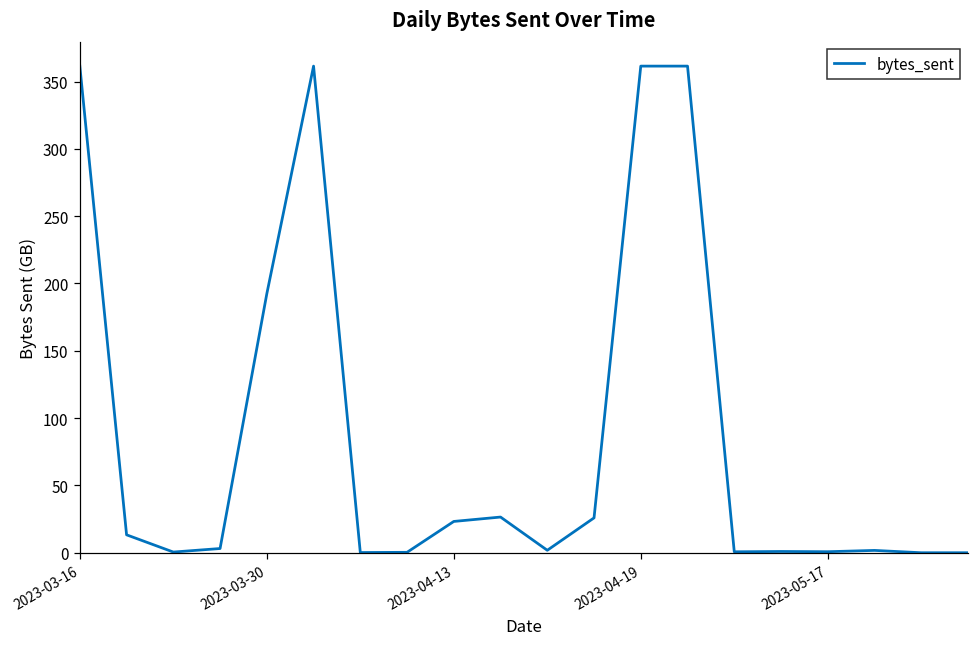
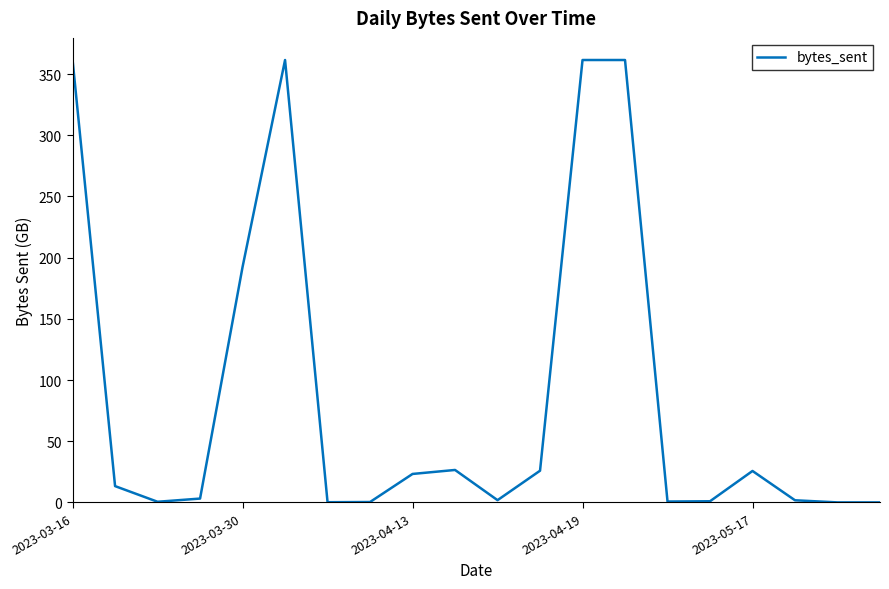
2023-05-17: 1 -> 26
